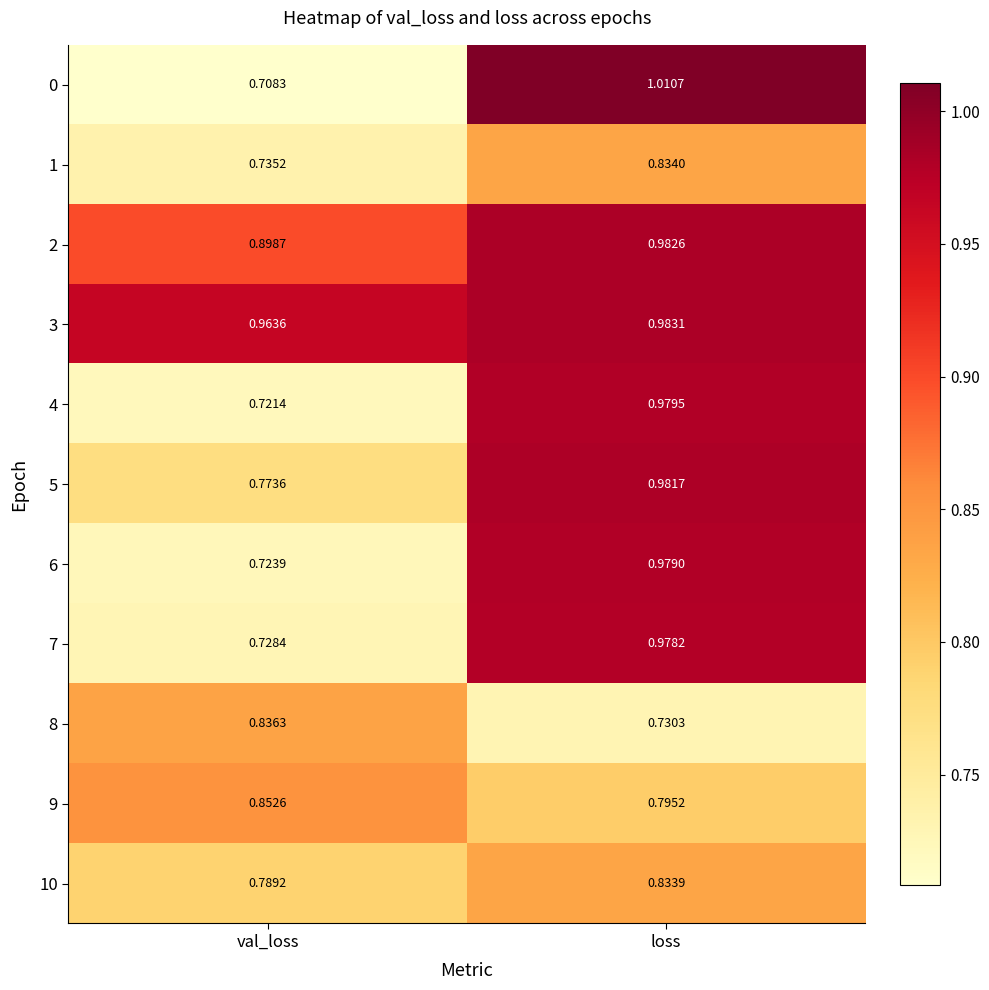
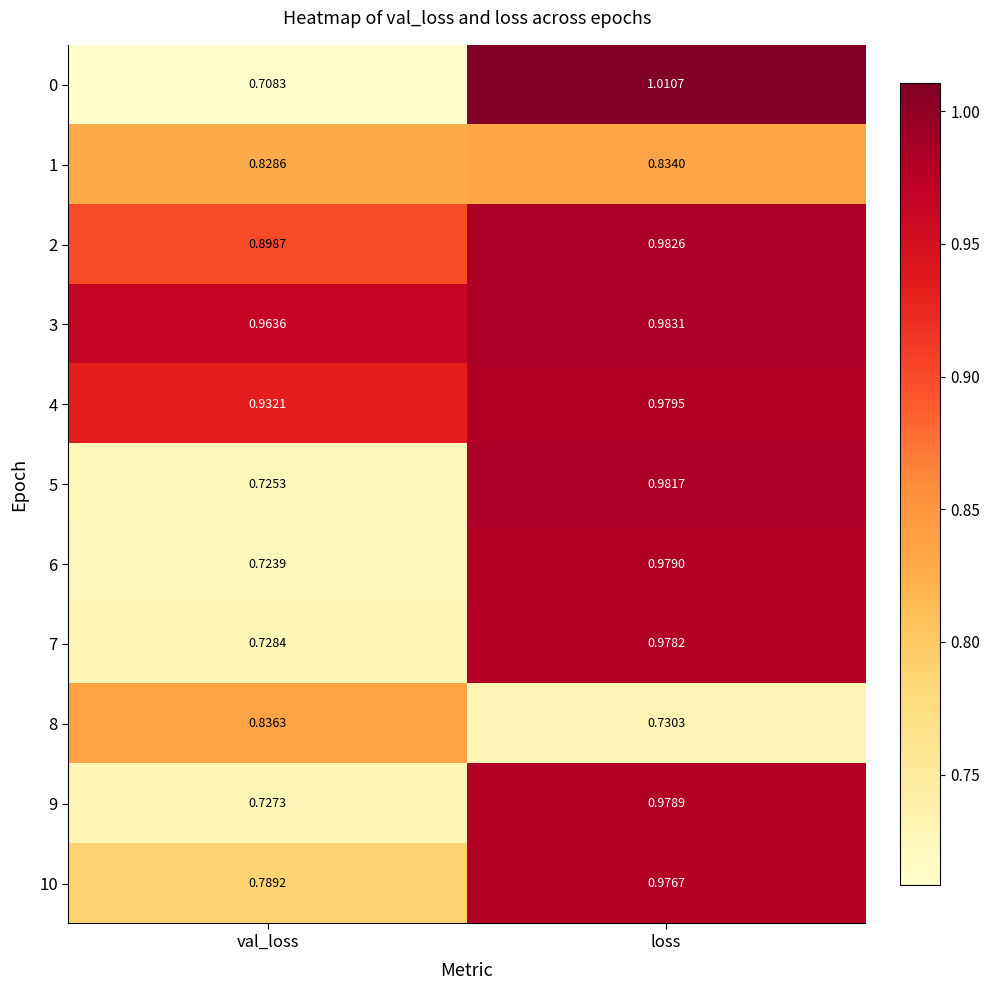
1, val_loss: 0.7352 -> 0.8286
4, val_loss: 0.7214 -> 0.9321
5, val_loss: 0.7736 -> 0.7253
9, val_loss: 0.8526 -> 0.7273
9, loss: 0.7952 -> 0.9789
10, loss: 0.8339 -> 0.9767
